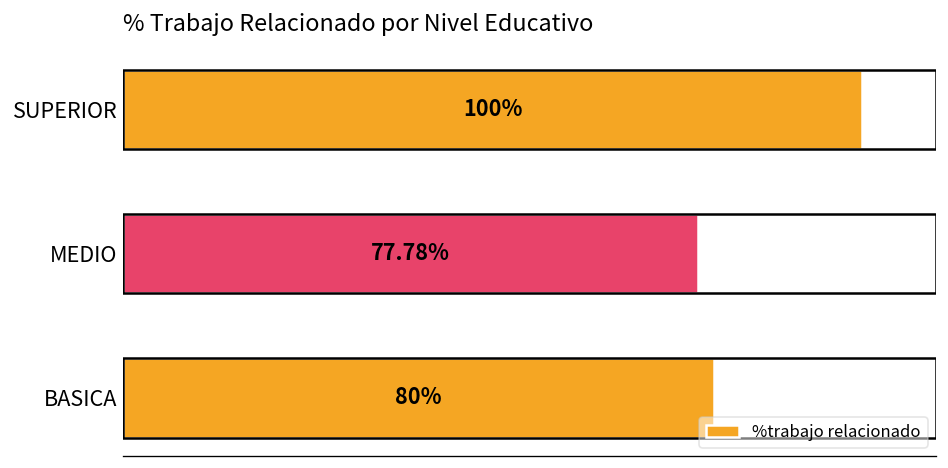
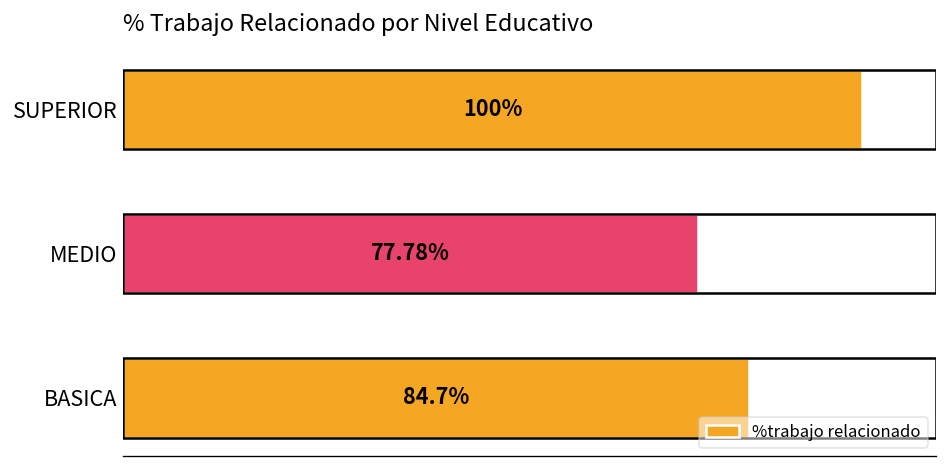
BASICA: 80% -> 84.7%
